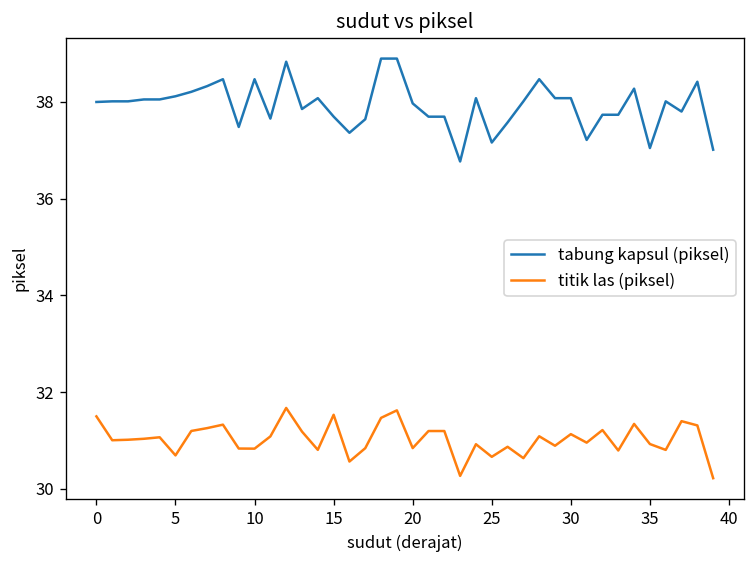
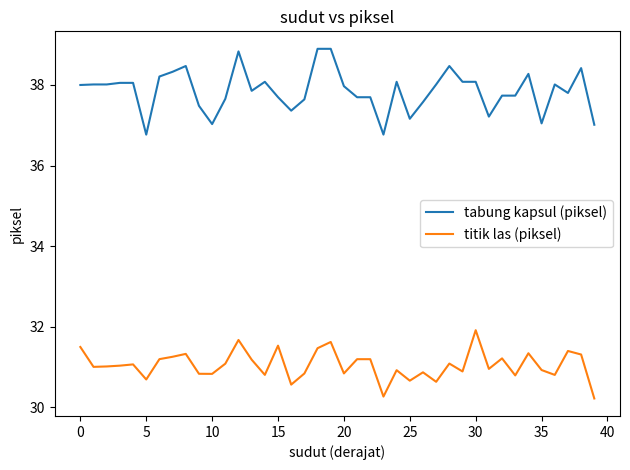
tabung kapsul (piksel), 5: 38.1 -> 36.8
tabung kapsul (piksel), 10: 38.5 -> 37.0
titik las (piksel), 30: 31.1 -> 31.9
